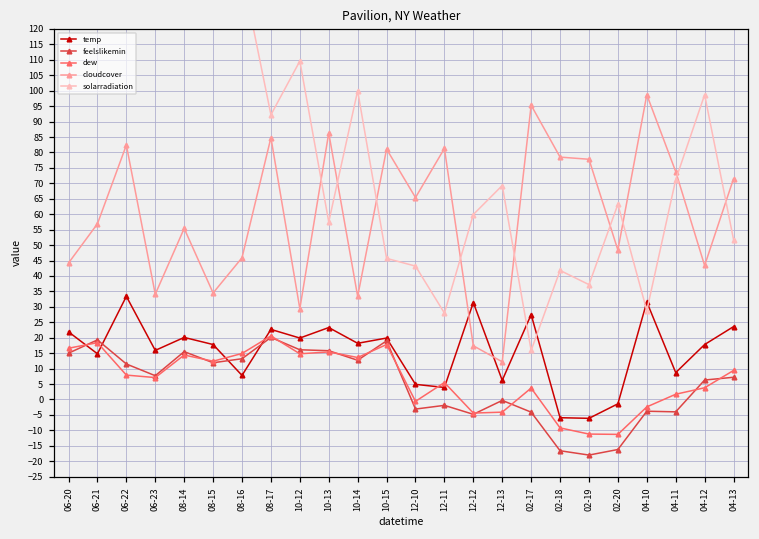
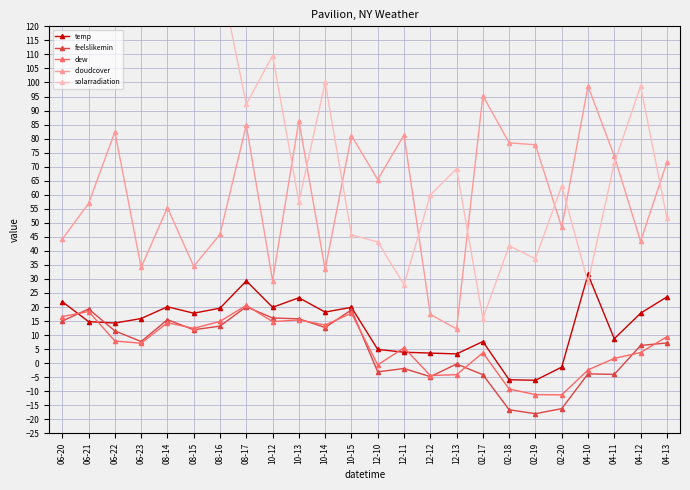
temp, 06-22: 33 -> 14
temp, 08-16: 8 -> 20
temp, 08-17: 23 -> 29
temp, 12-12: 31 -> 4
temp, 12-13: 6 -> 3
temp, 02-17: 28 -> 8
